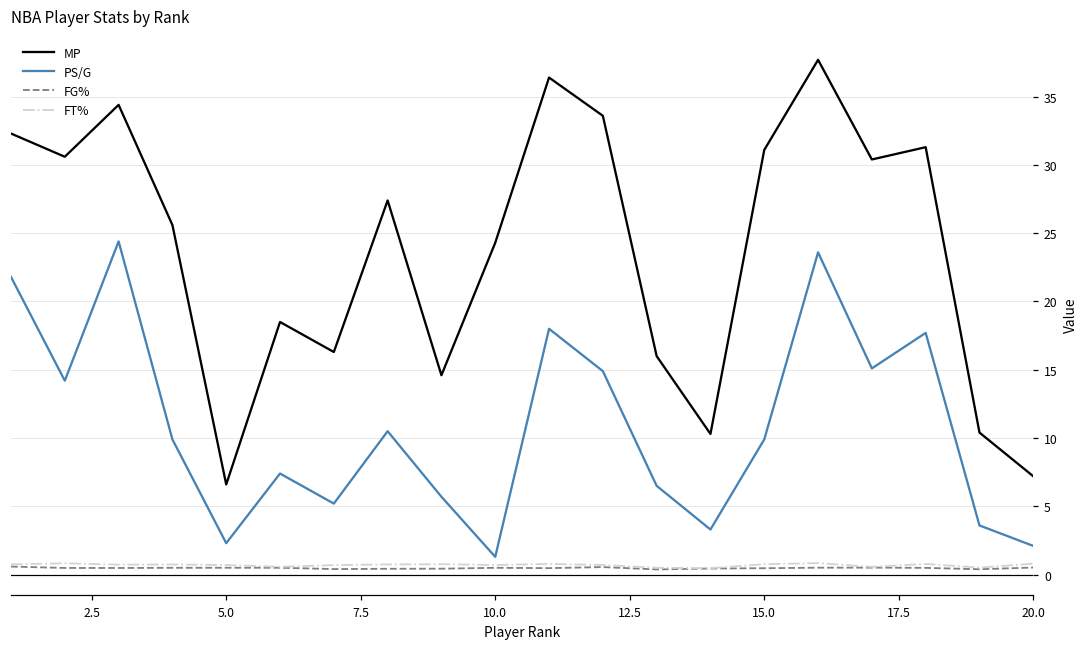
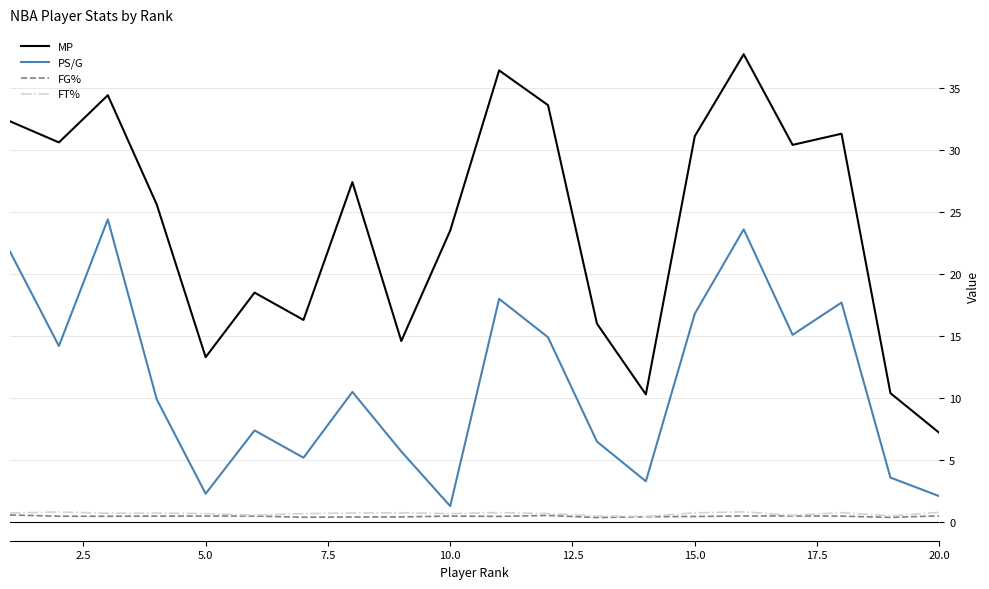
MP, 5.0: 6.6 -> 13.3
MP, 10.0: 24.3 -> 23.5
PS/G, 15.0: 9.9 -> 16.8
